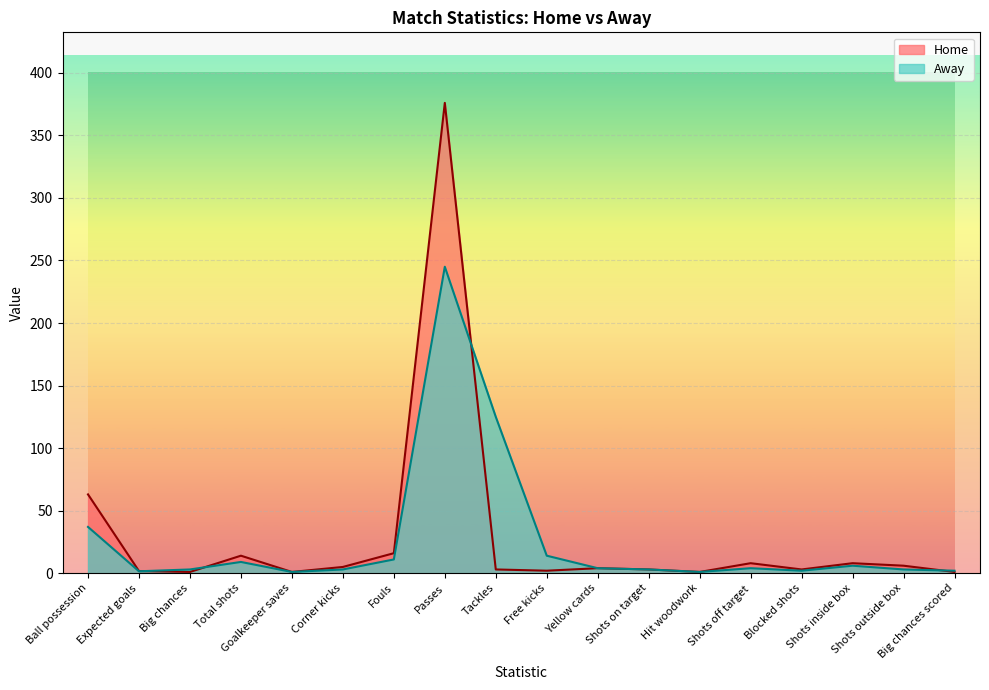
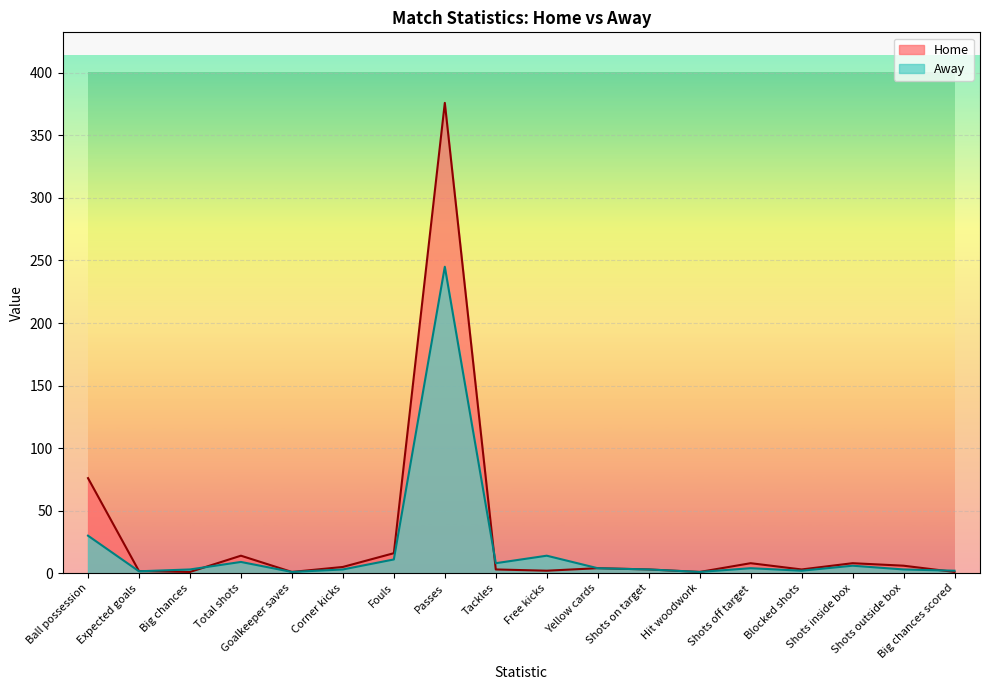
Home, Ball possession: 63 -> 76
Away, Ball possession: 37 -> 30
Away, Tackles: 125 -> 8
